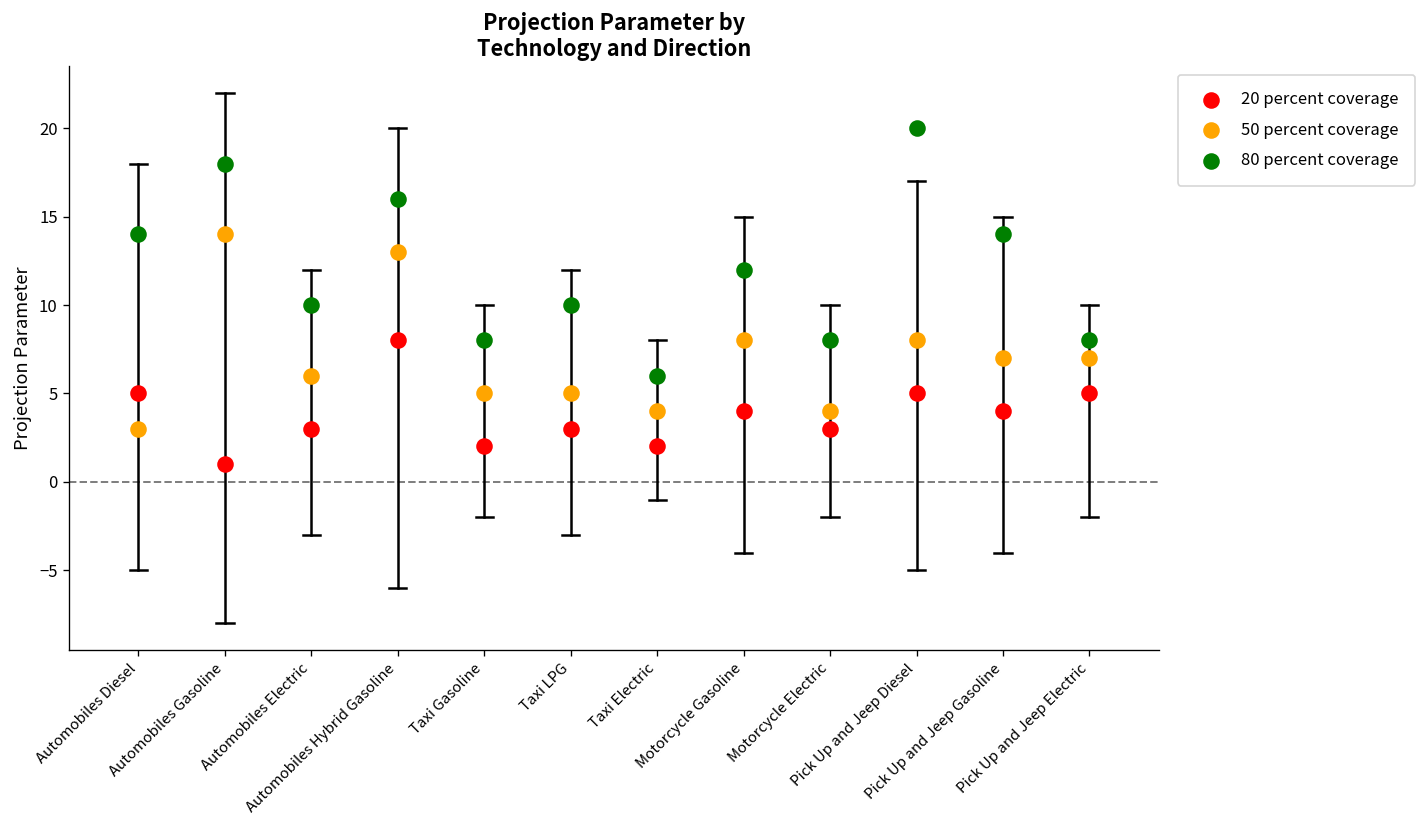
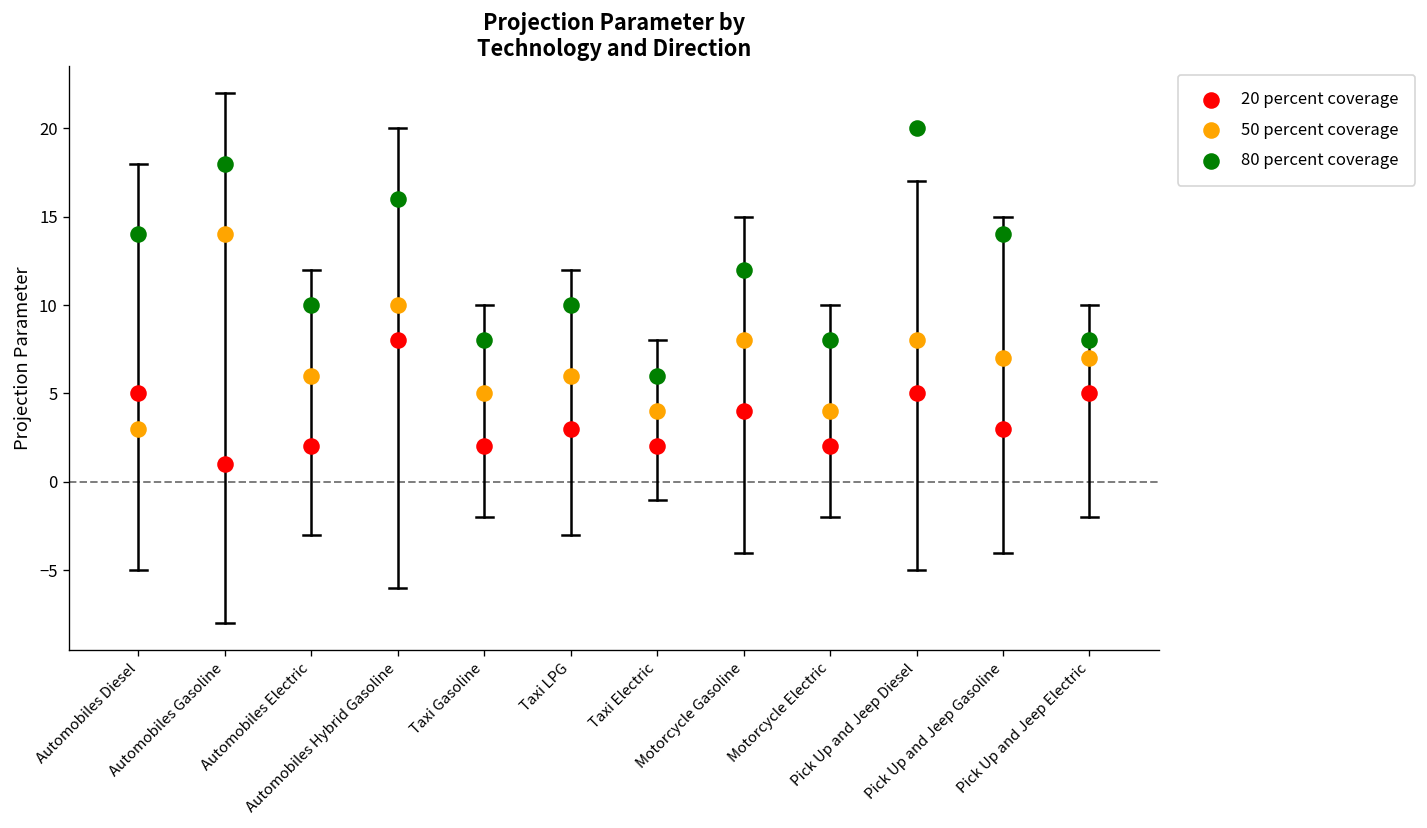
20 percent coverage, Automobiles Electric: 3 -> 2
50 percent coverage, Automobiles Hybrid Gasoline: 13 -> 10
50 percent coverage, Taxi LPG: 5 -> 6
20 percent coverage, Motorcycle Electric: 3 -> 2
20 percent coverage, Pick Up and Jeep Gasoline: 4 -> 3
